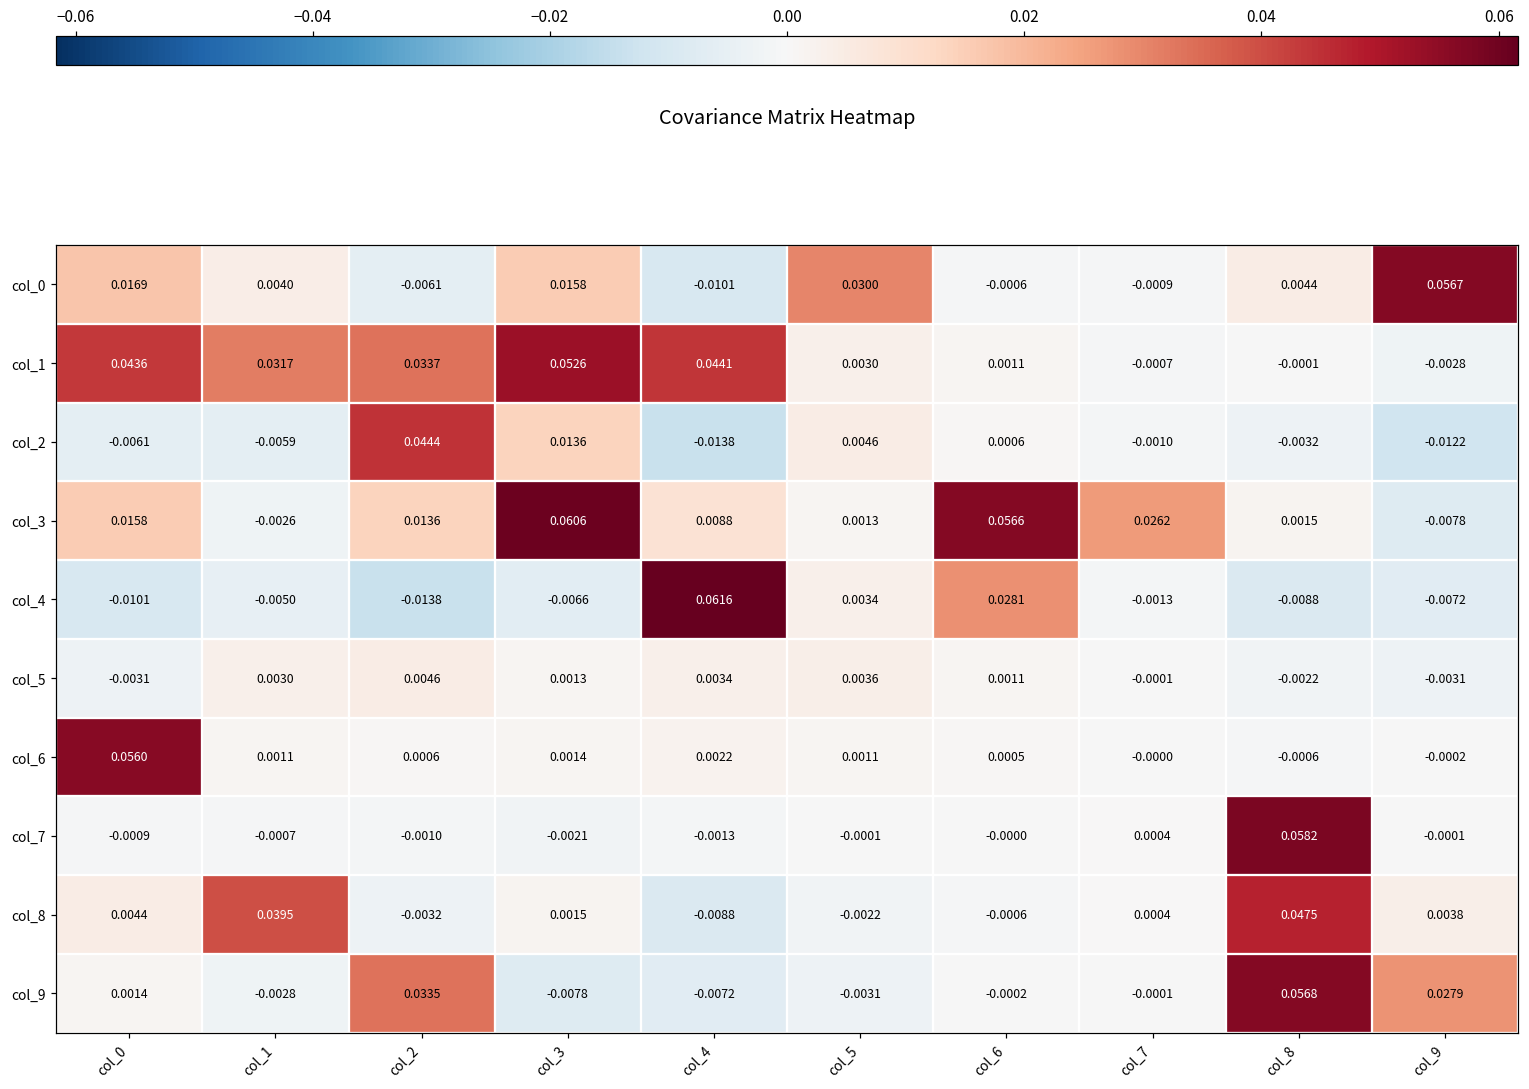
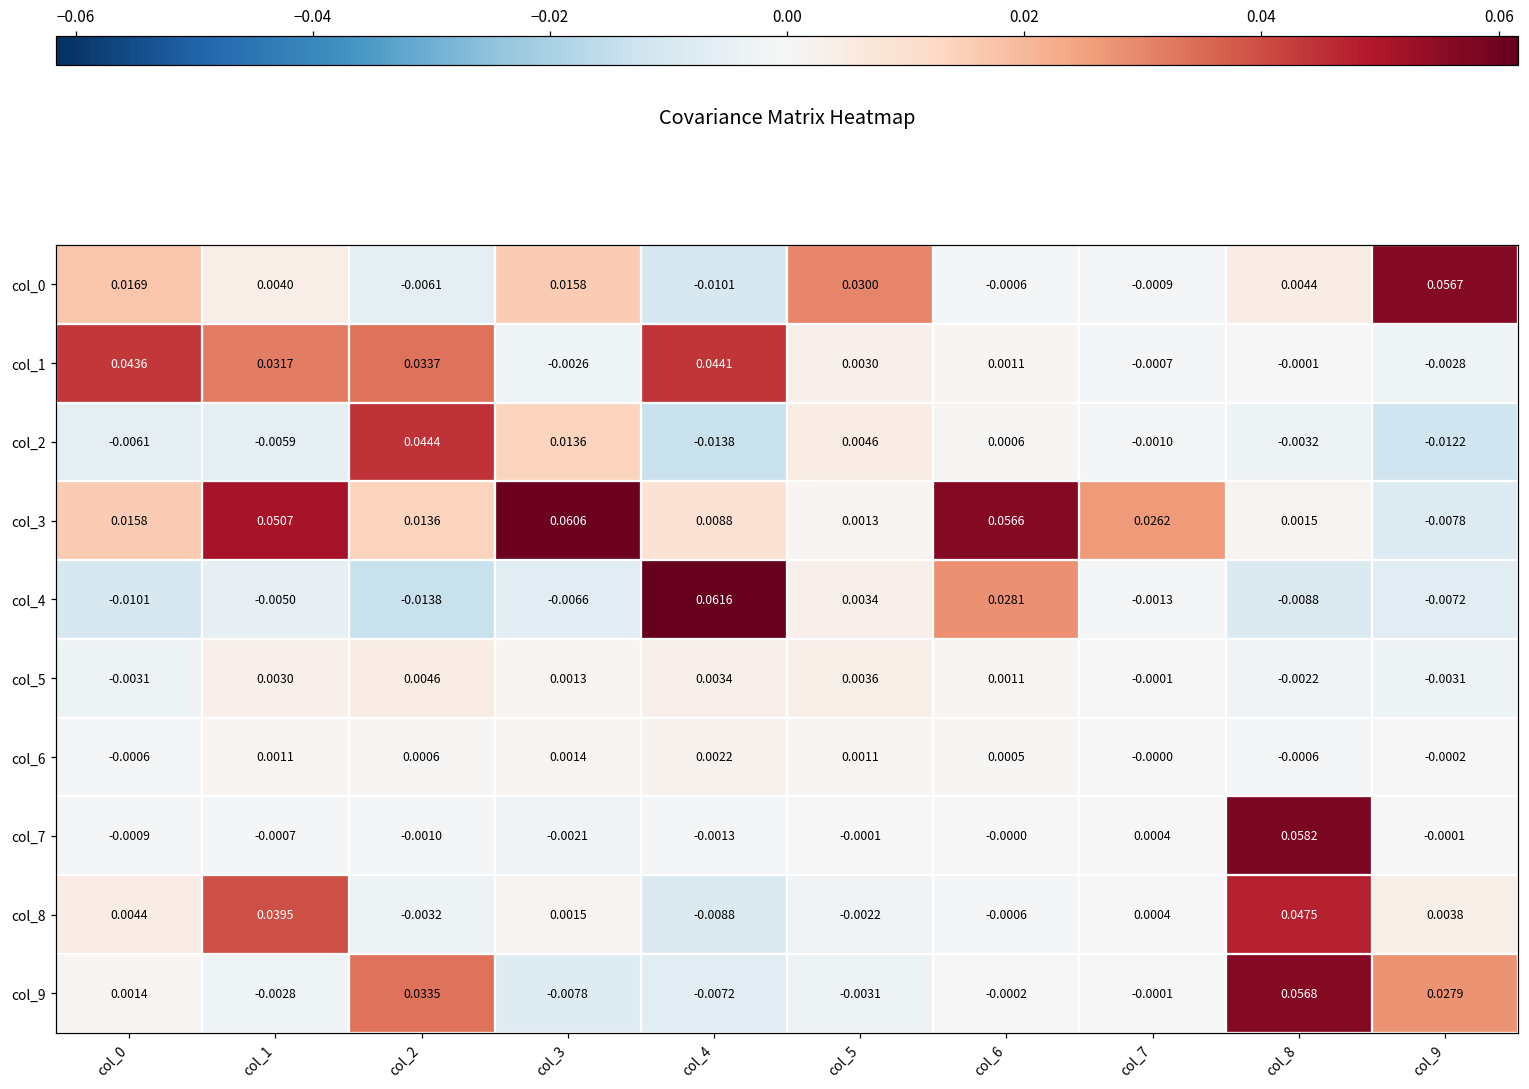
col_1, col_3: 0.0526 -> -0.0026
col_3, col_1: -0.0026 -> 0.0507
col_6, col_0: 0.0560 -> -0.0006
